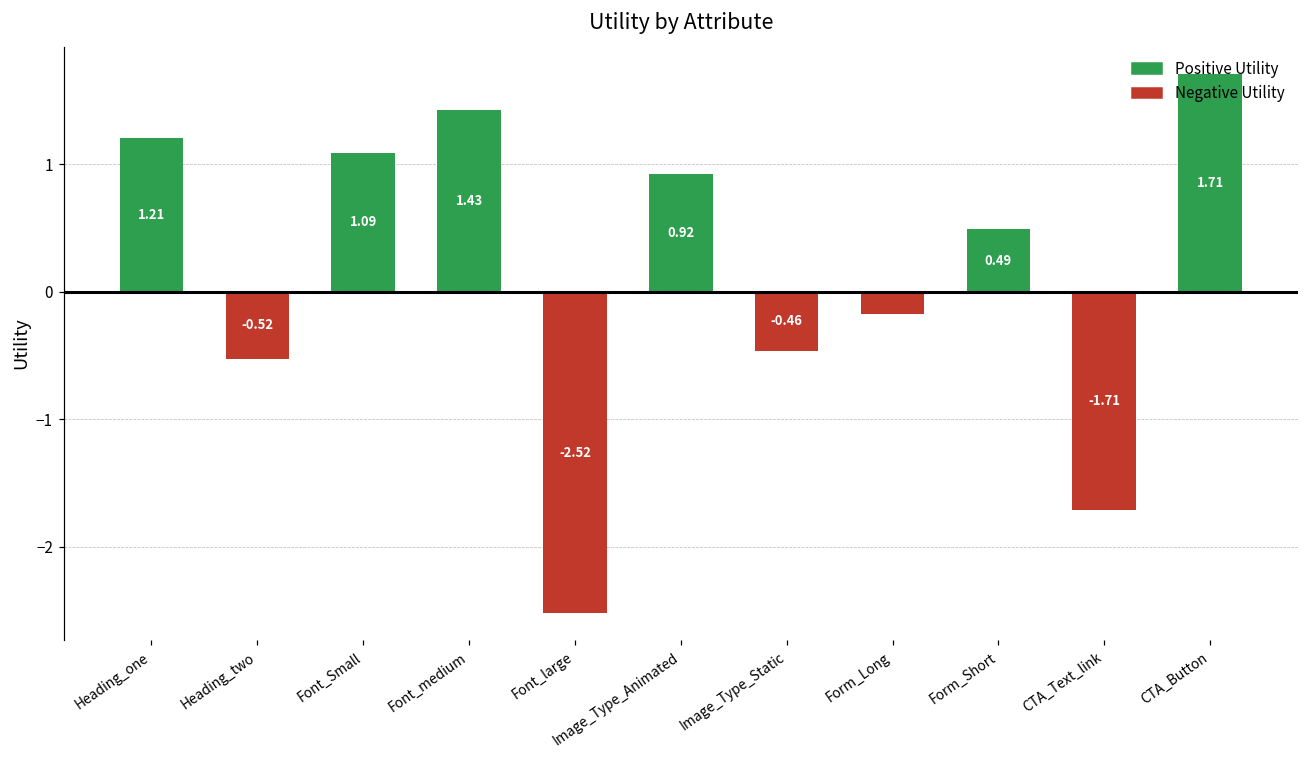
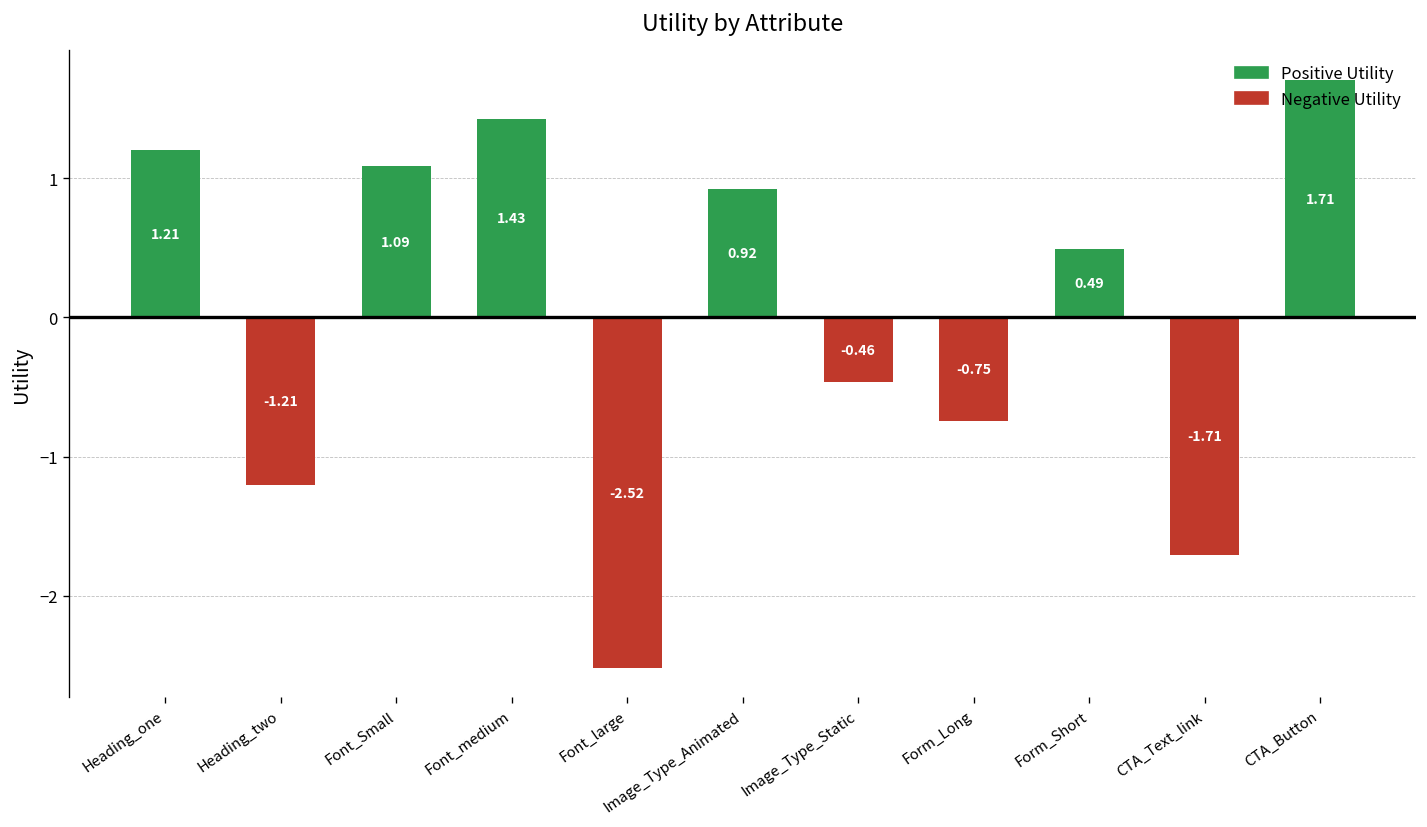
Negative Utility, Heading_two: -0.52 -> -1.21
Negative Utility, Form_Long: -0.17 -> -0.75
